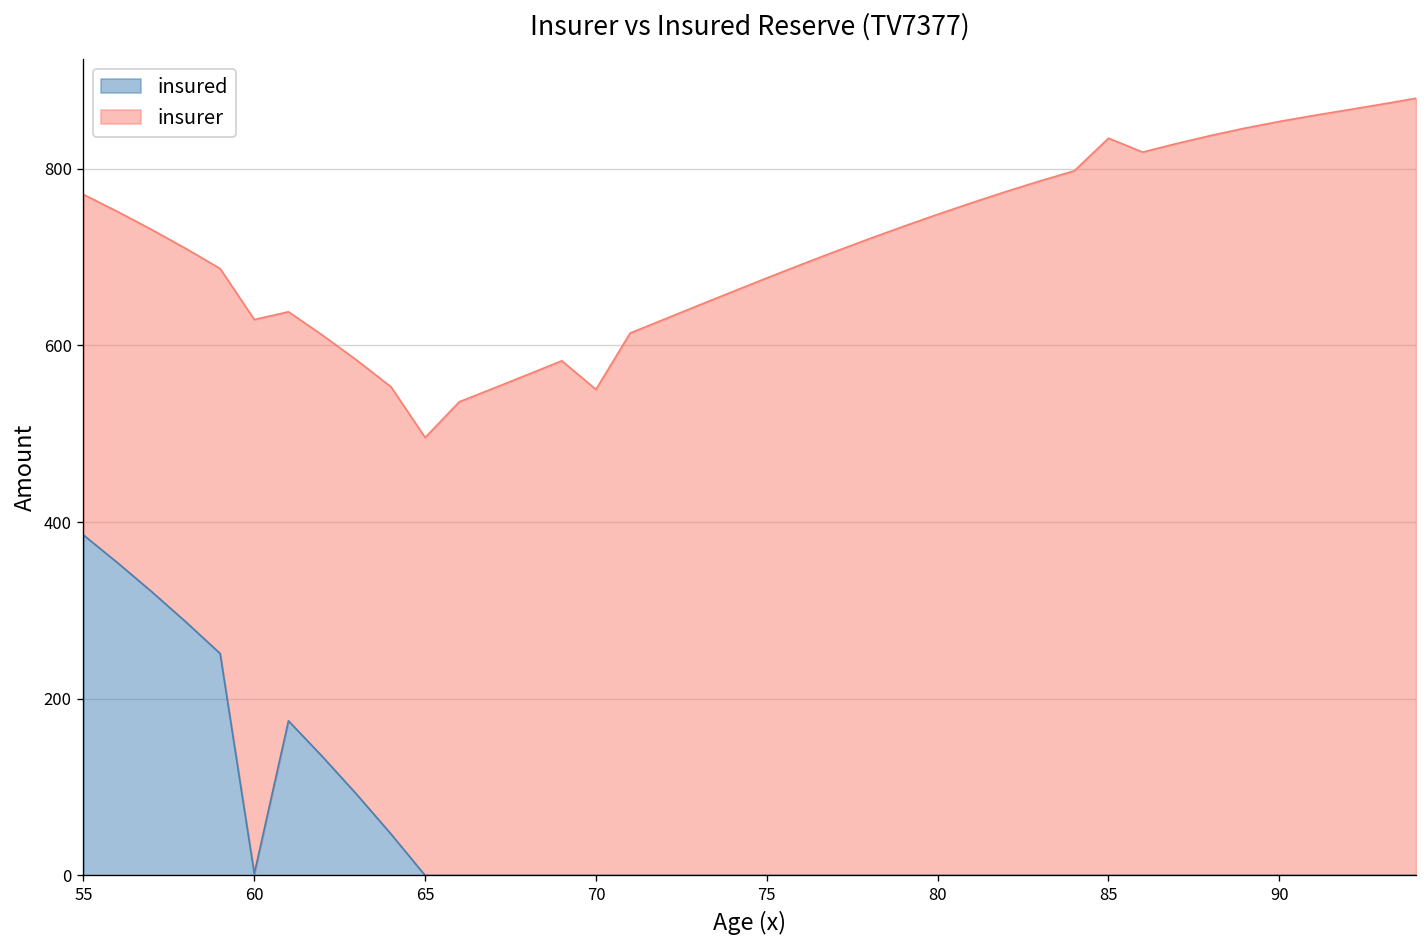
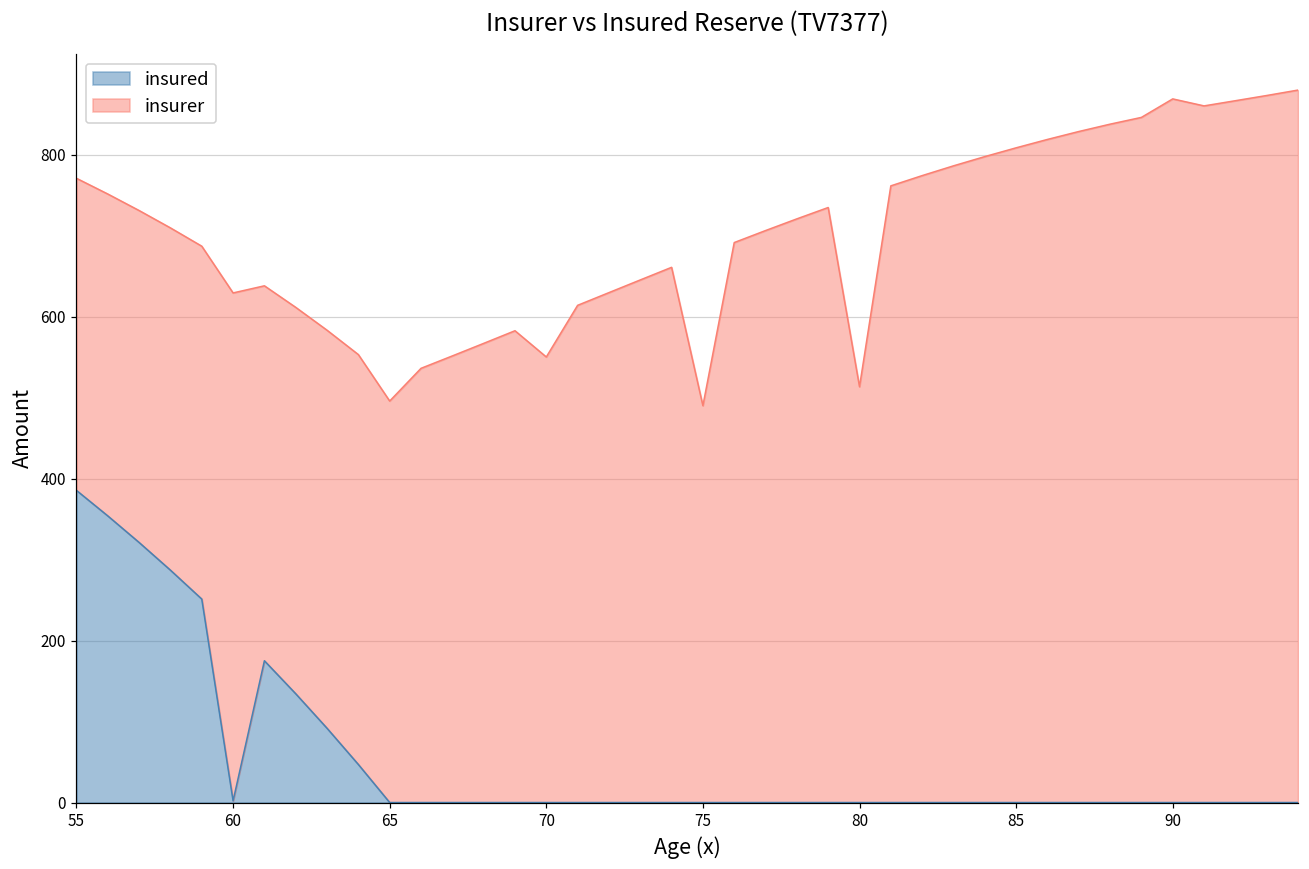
insurer, 75: 680 -> 490
insurer, 80: 750 -> 510
insurer, 85: 830 -> 810
insurer, 90: 850 -> 870
